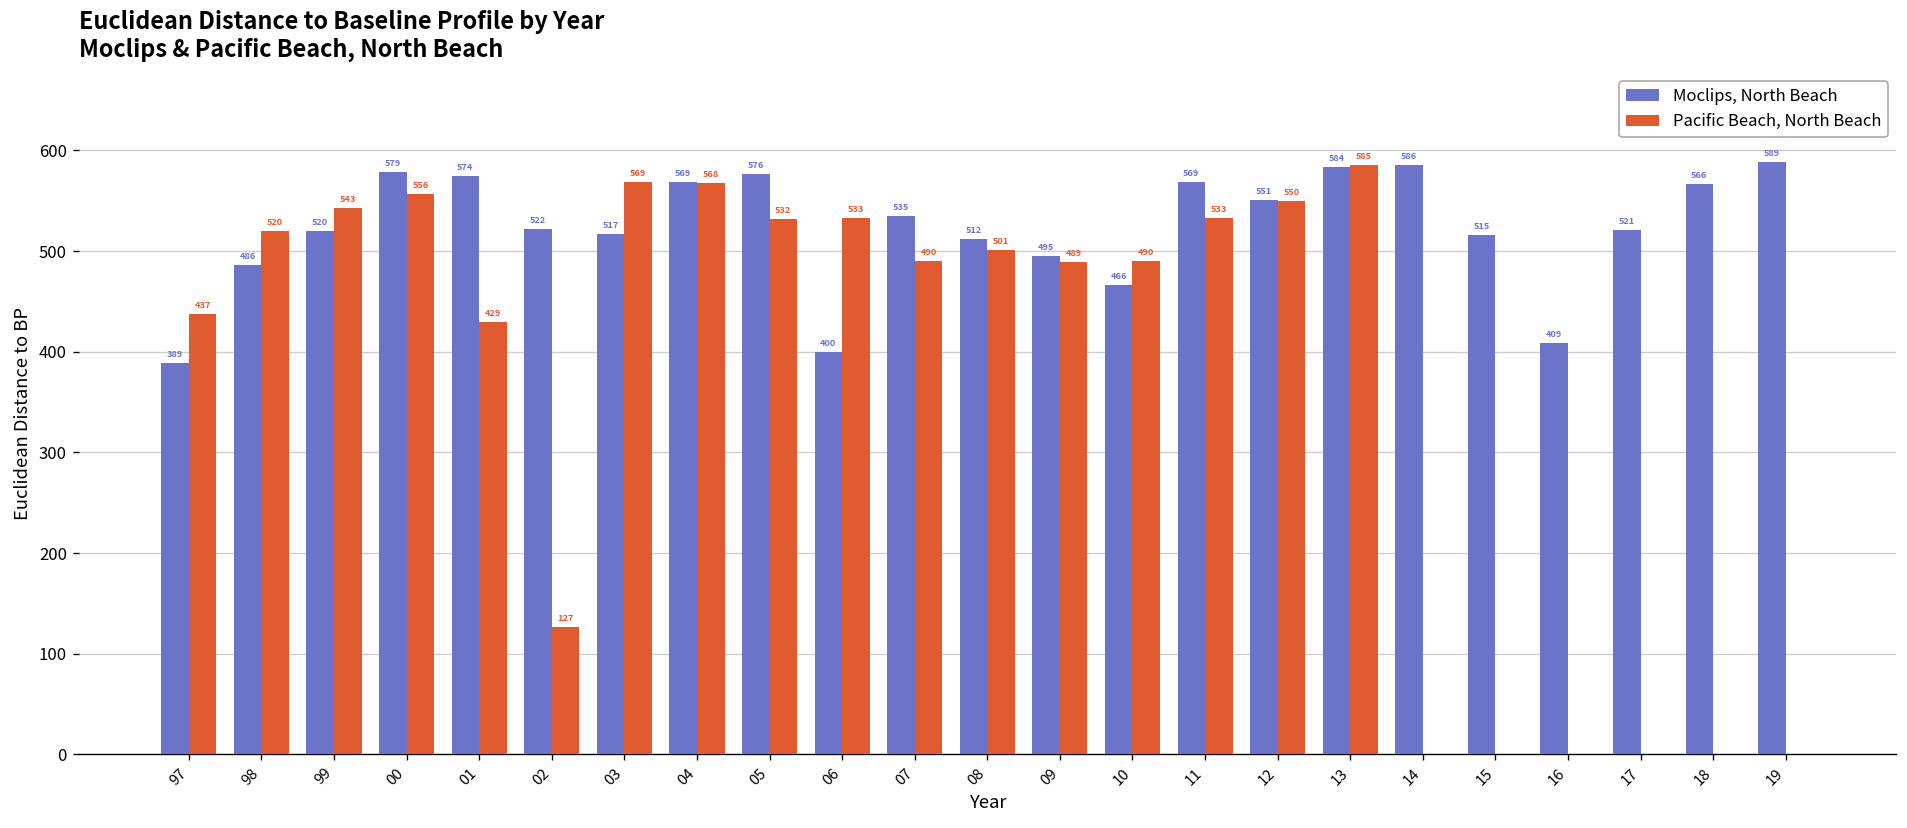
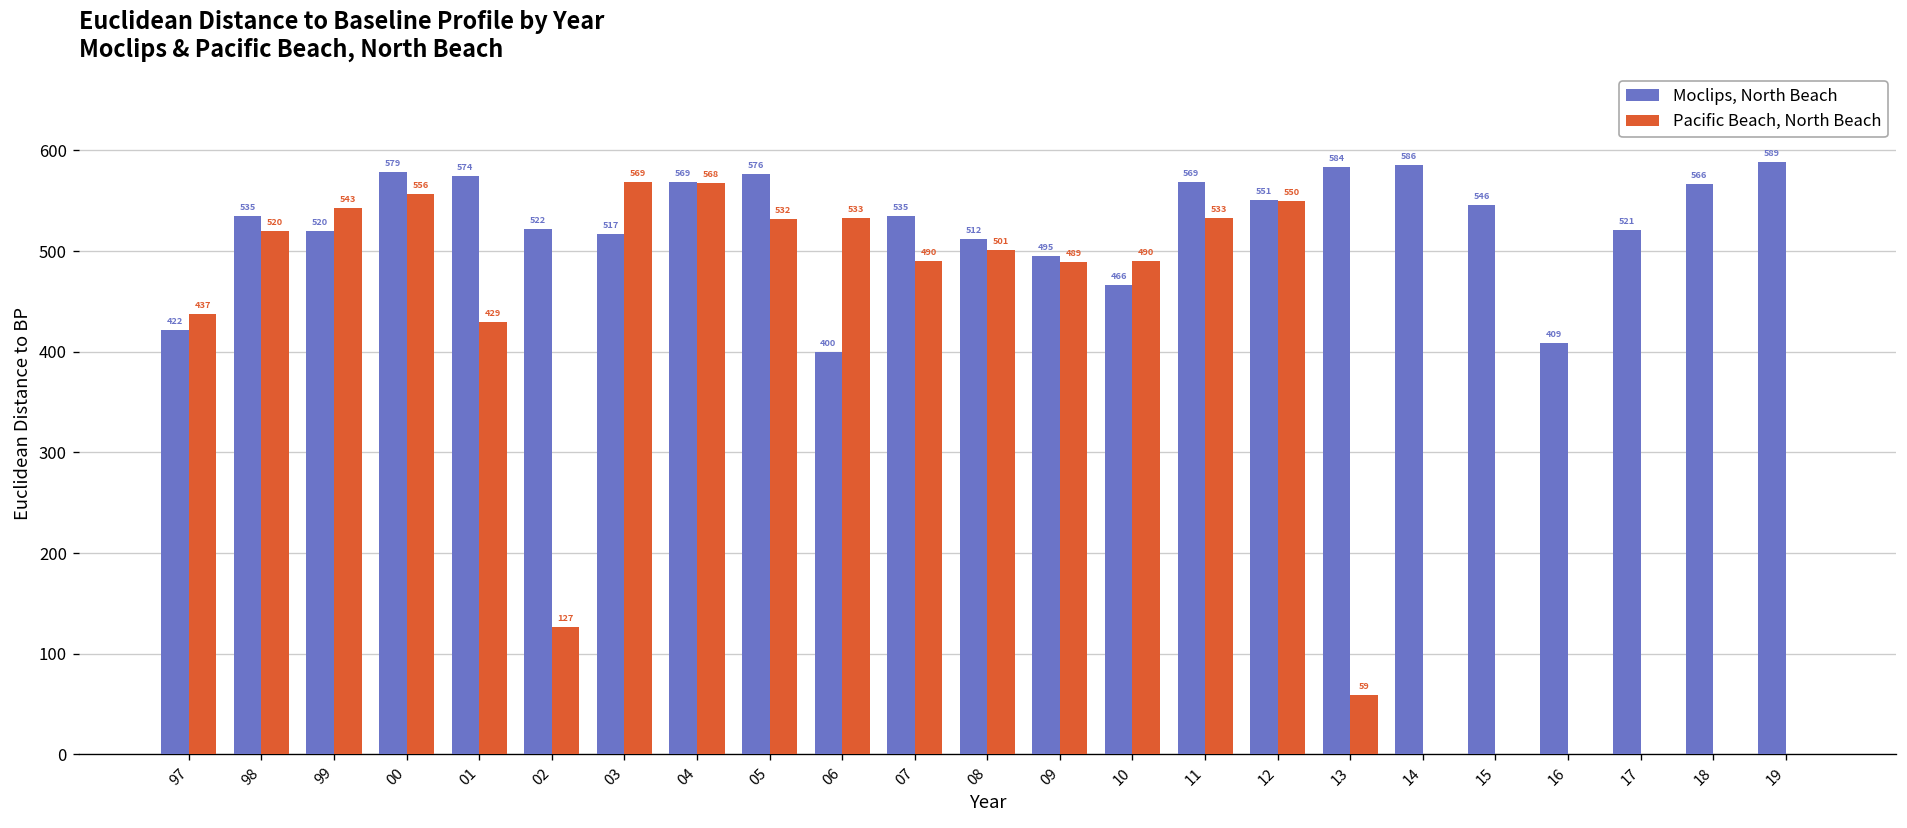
Moclips, North Beach, 97: 389 -> 422
Moclips, North Beach, 98: 486 -> 535
Pacific Beach, North Beach, 13: 585 -> 59
Moclips, North Beach, 15: 515 -> 546
